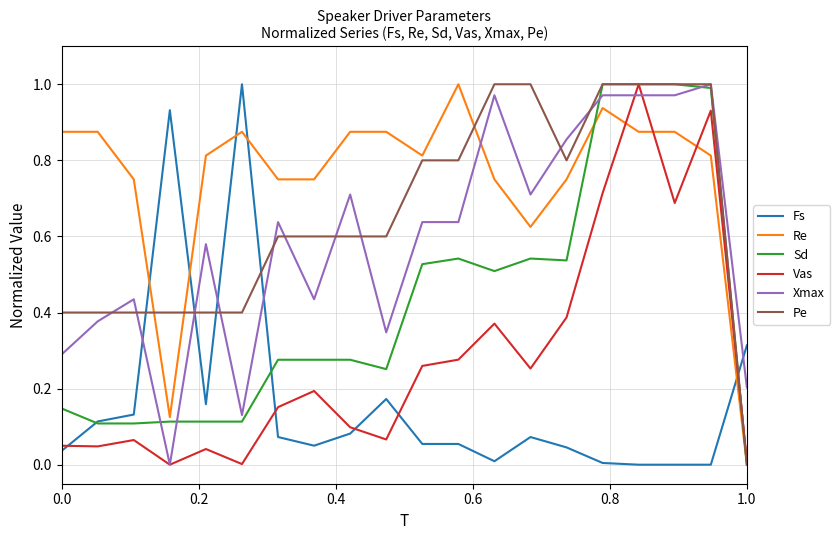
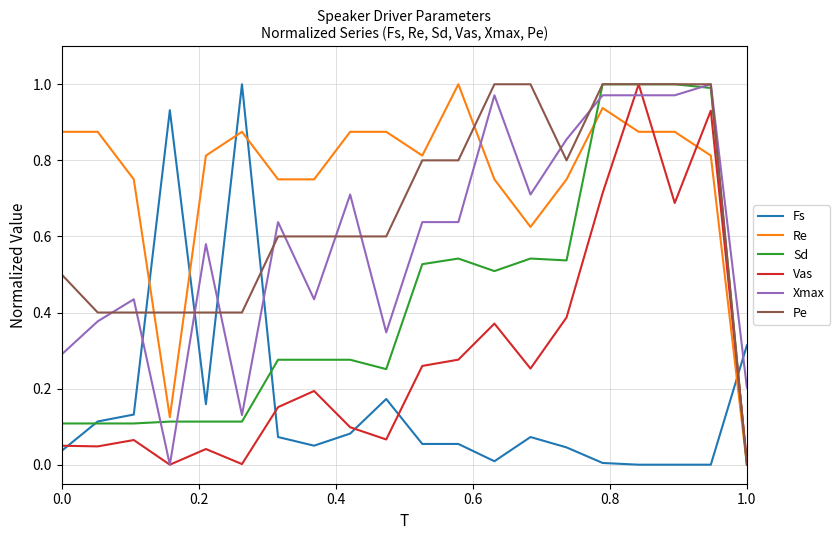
Sd, 0.0: 0.15 -> 0.11
Pe, 0.0: 0.40 -> 0.50
